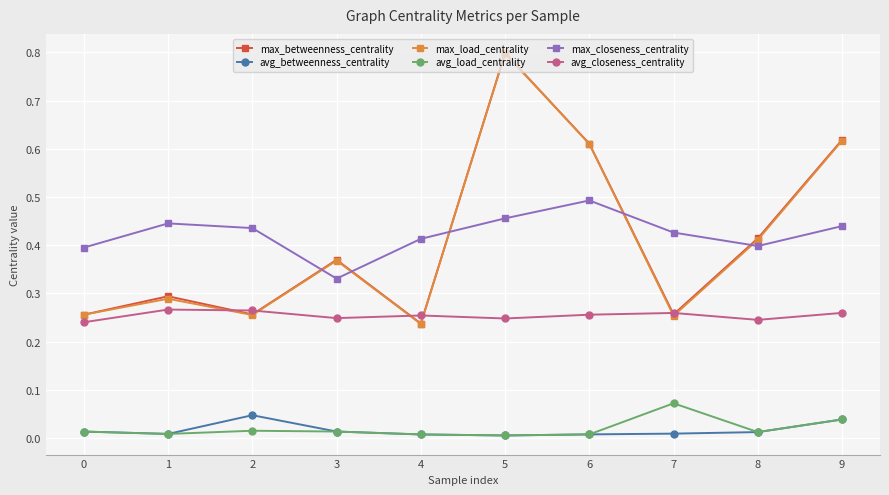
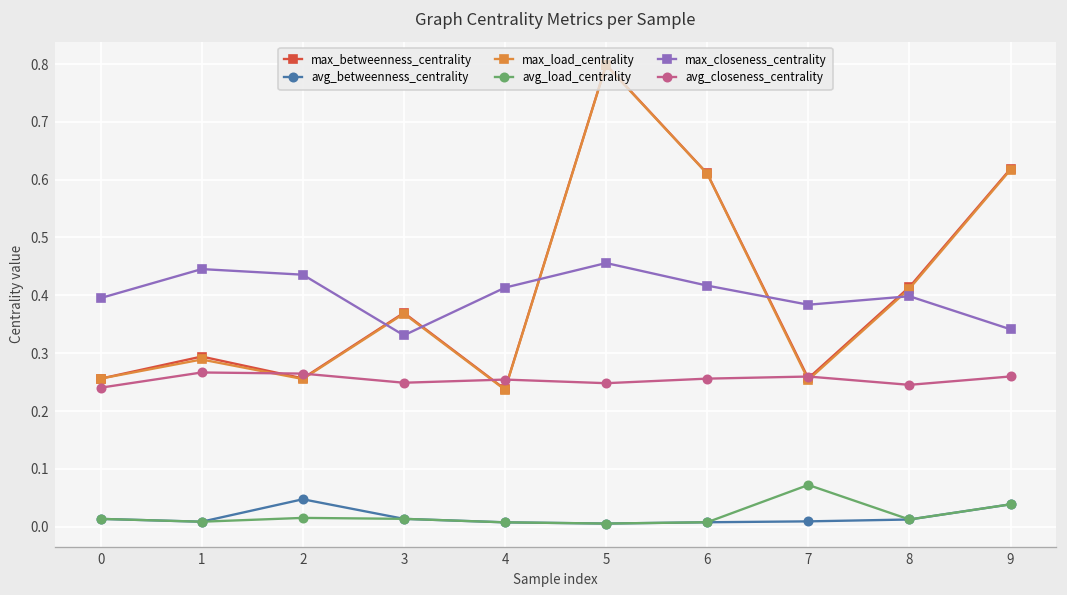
max_closeness_centrality, 6: 0.49 -> 0.42
max_closeness_centrality, 7: 0.43 -> 0.38
max_closeness_centrality, 9: 0.44 -> 0.34
